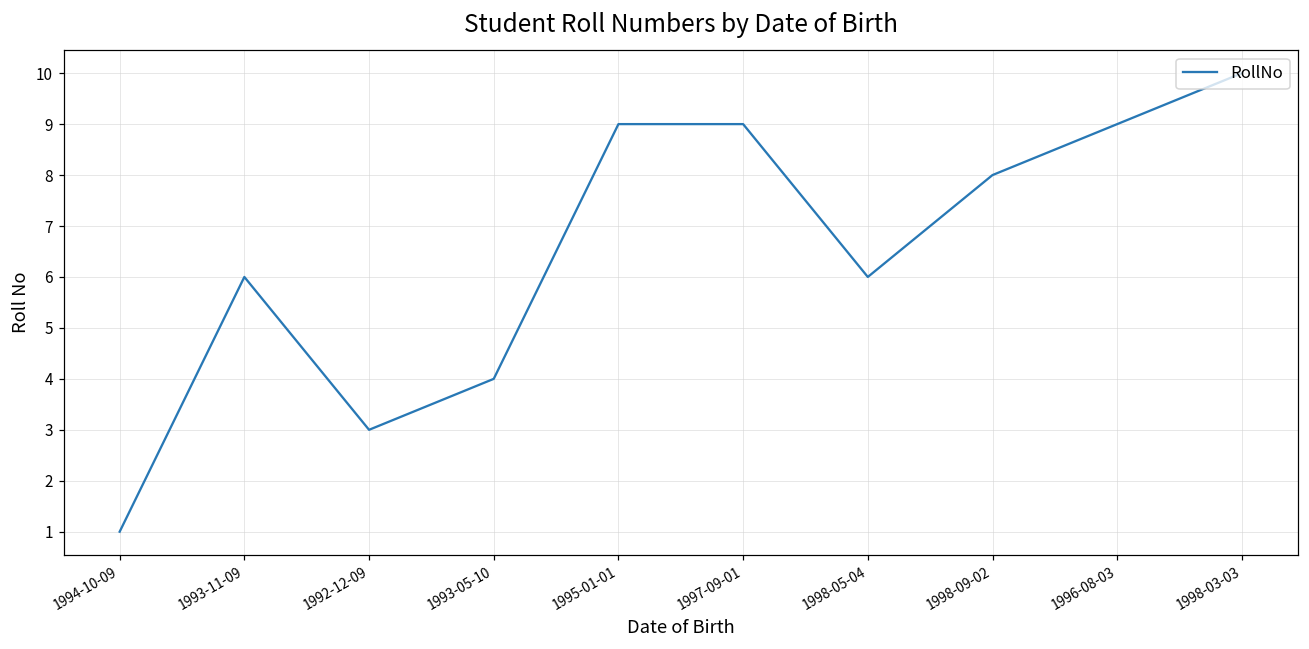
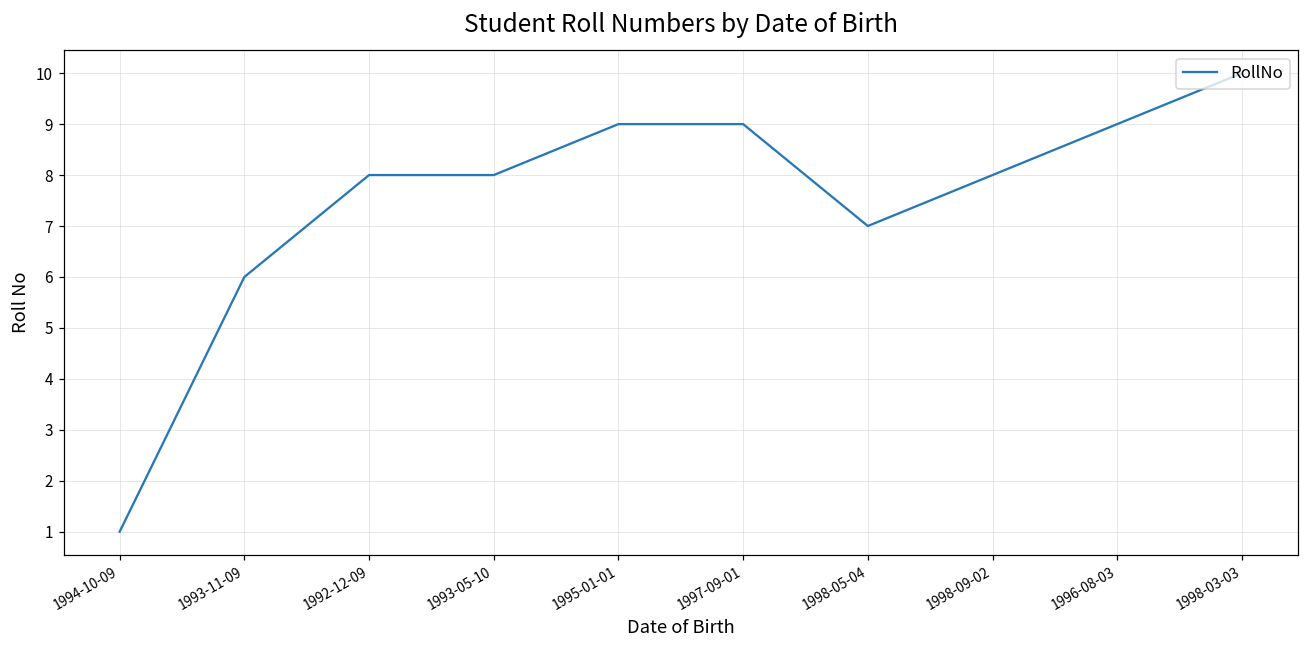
1992-12-09: 3 -> 8
1993-05-10: 4 -> 8
1998-05-04: 6 -> 7
